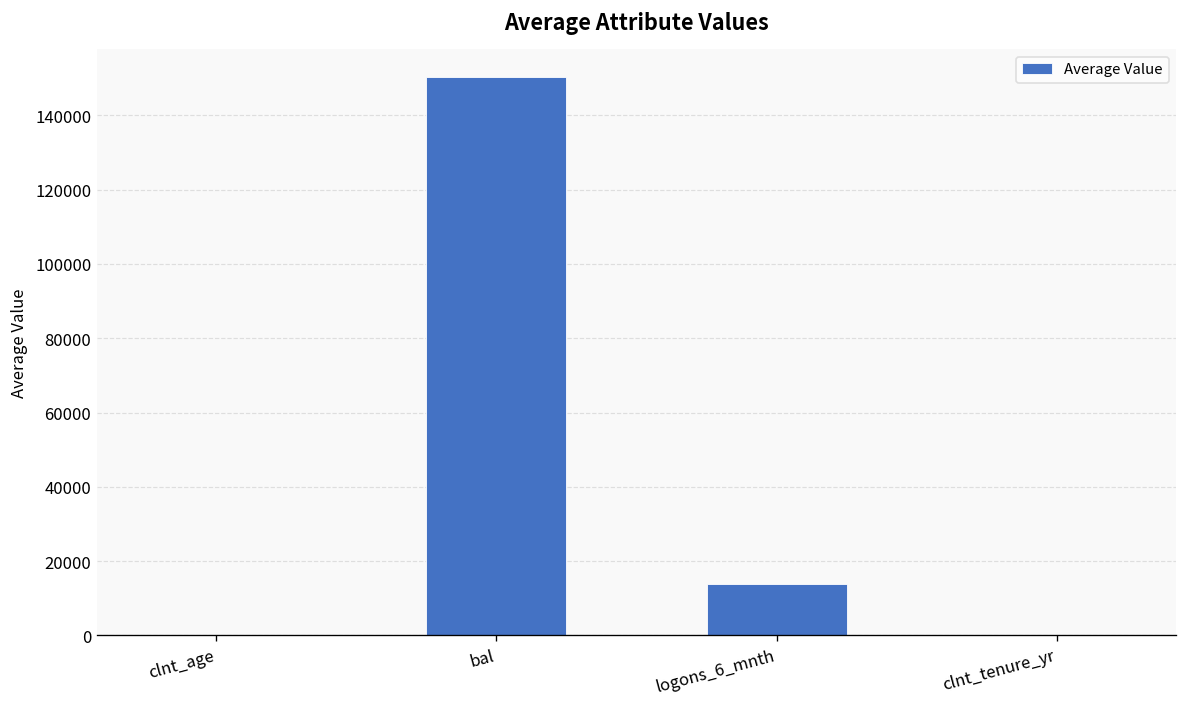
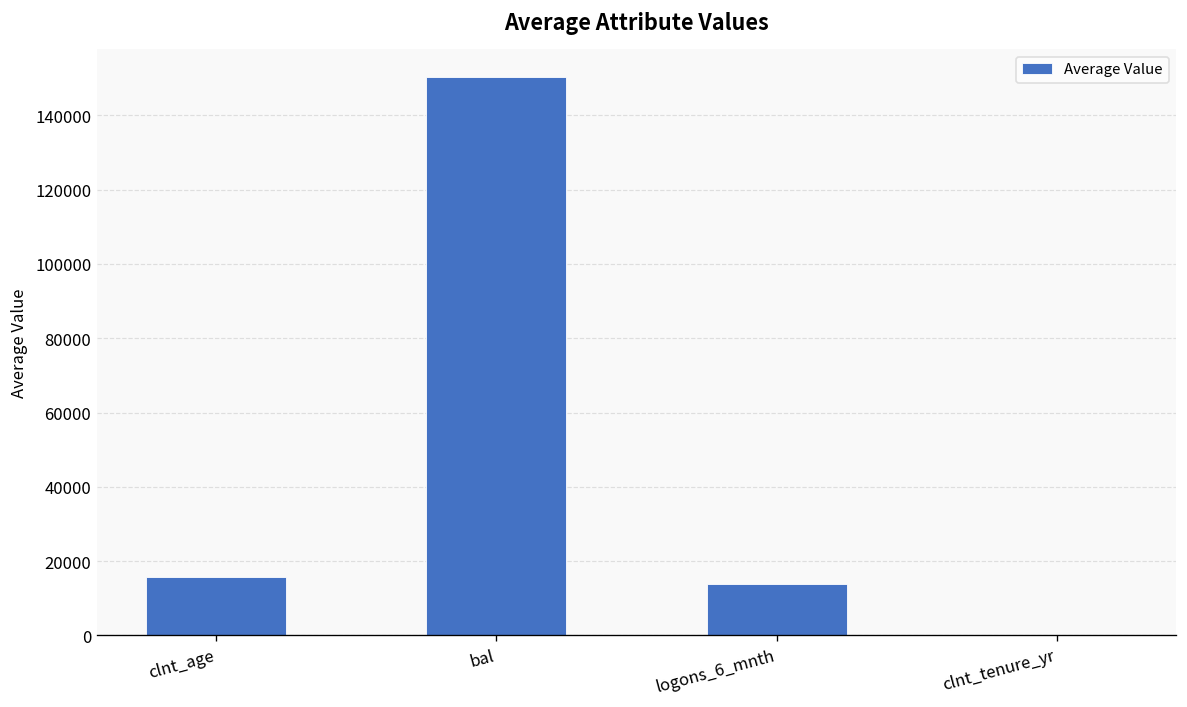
clnt_age: 0 -> 16000
